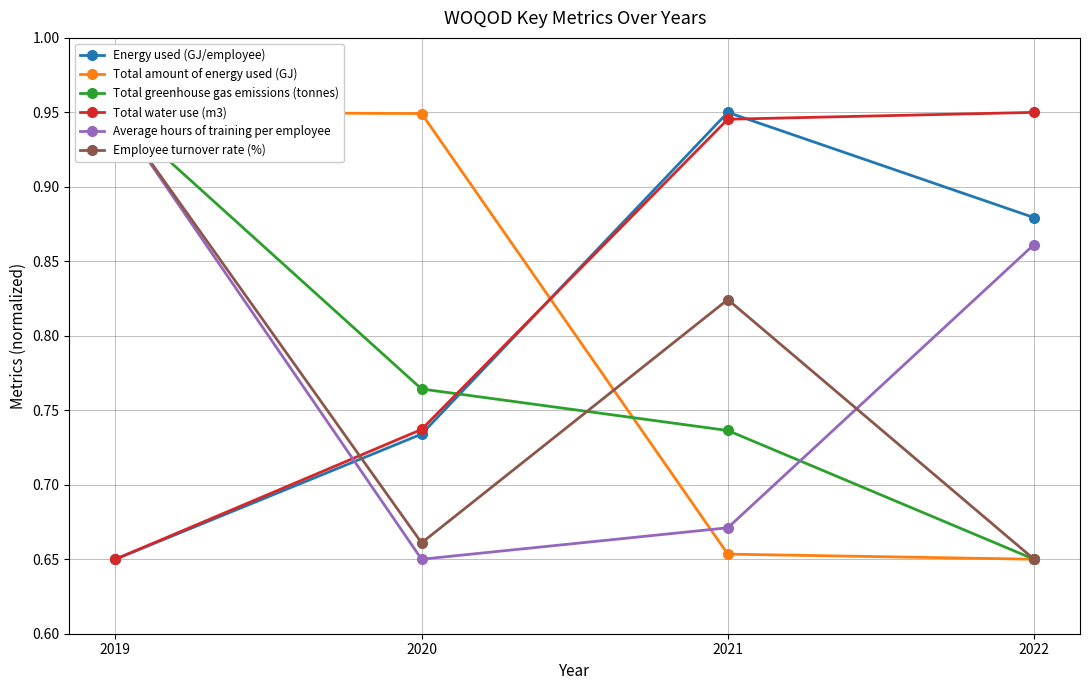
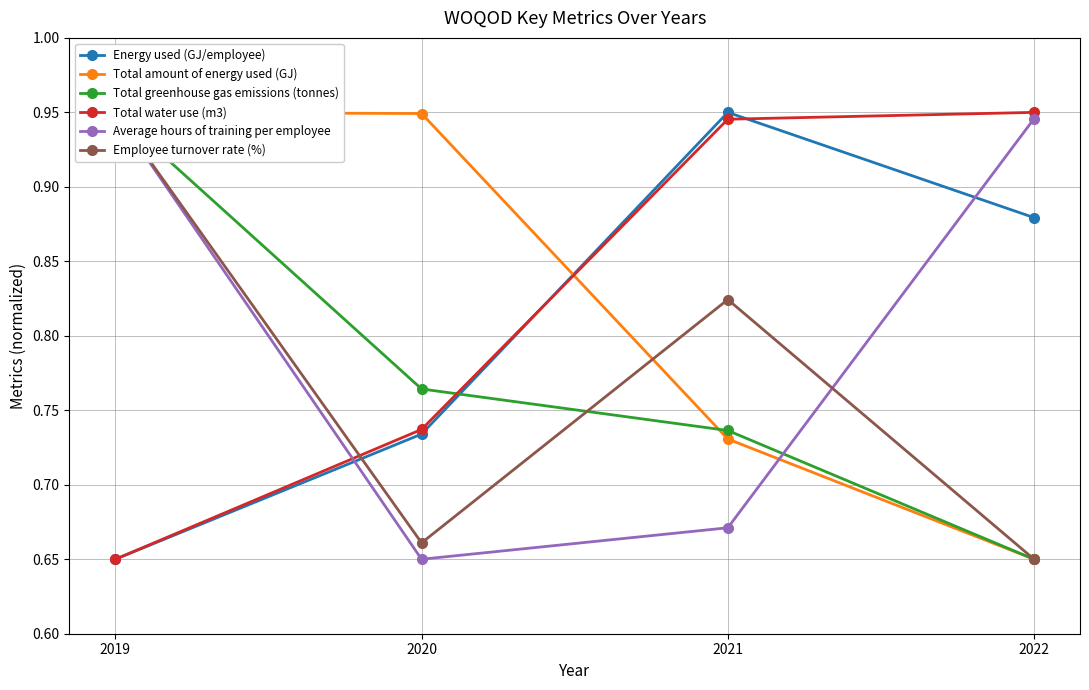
Total amount of energy used (GJ), 2021: 0.653 -> 0.731
Average hours of training per employee, 2022: 0.861 -> 0.946
